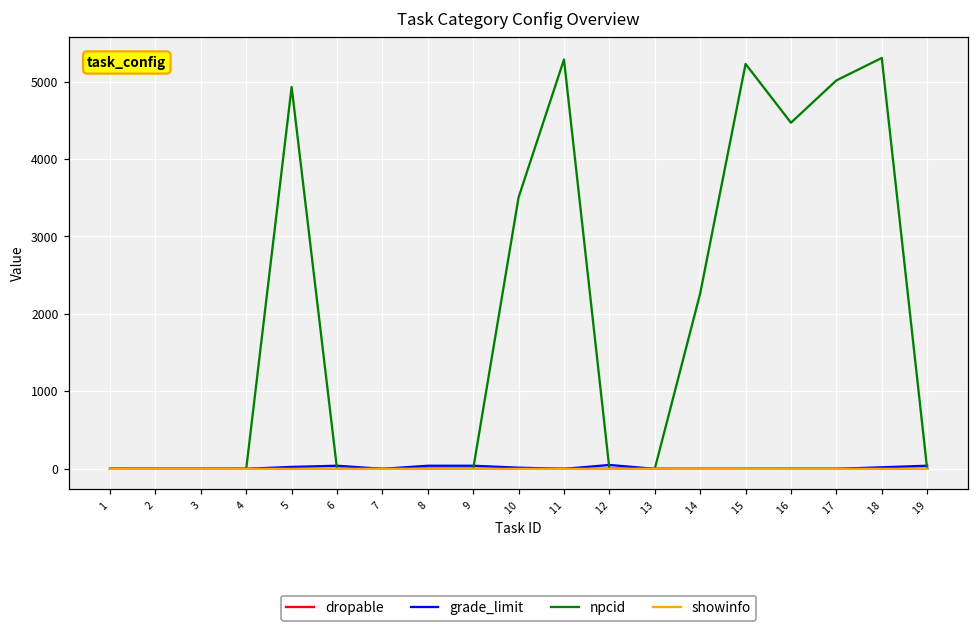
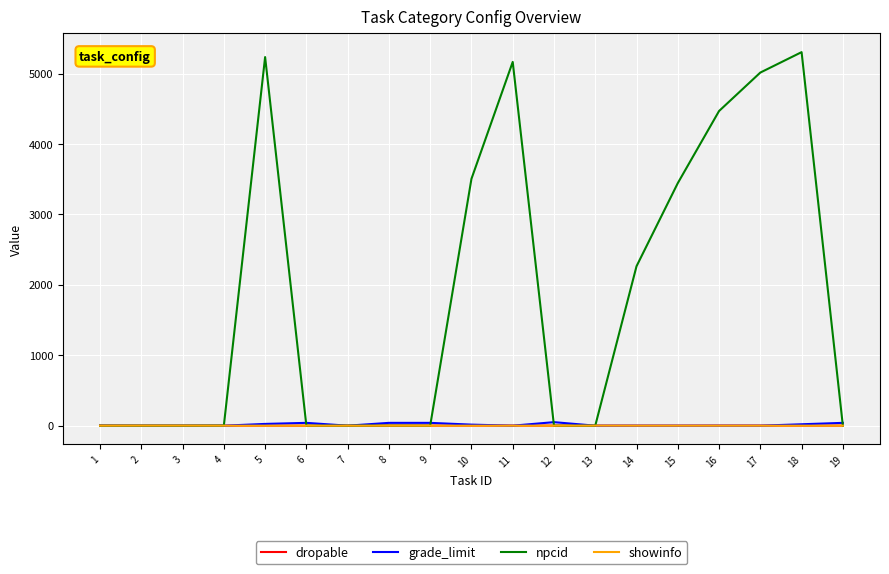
npcid, 5: 4900 -> 5200
npcid, 11: 5300 -> 5200
npcid, 15: 5200 -> 3400
